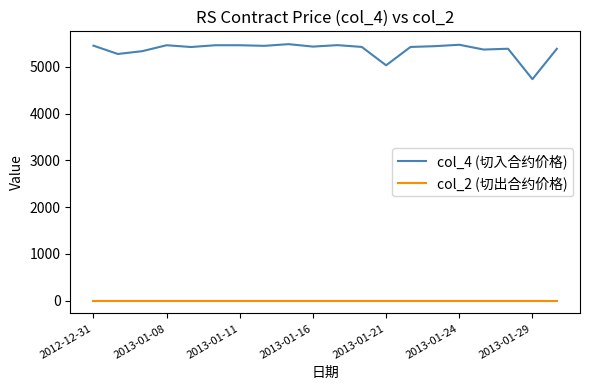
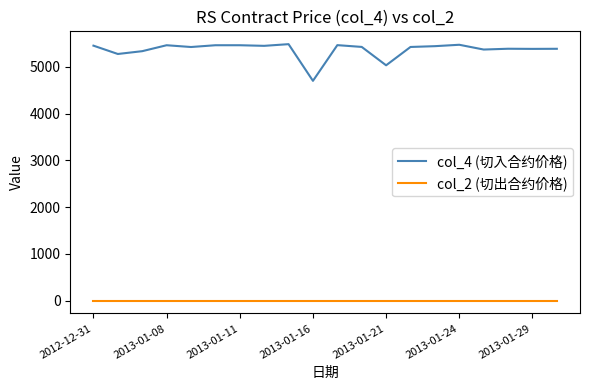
col_4 (切入合约价格), 2013-01-16: 5400 -> 4700
col_4 (切入合约价格), 2013-01-29: 4700 -> 5400
